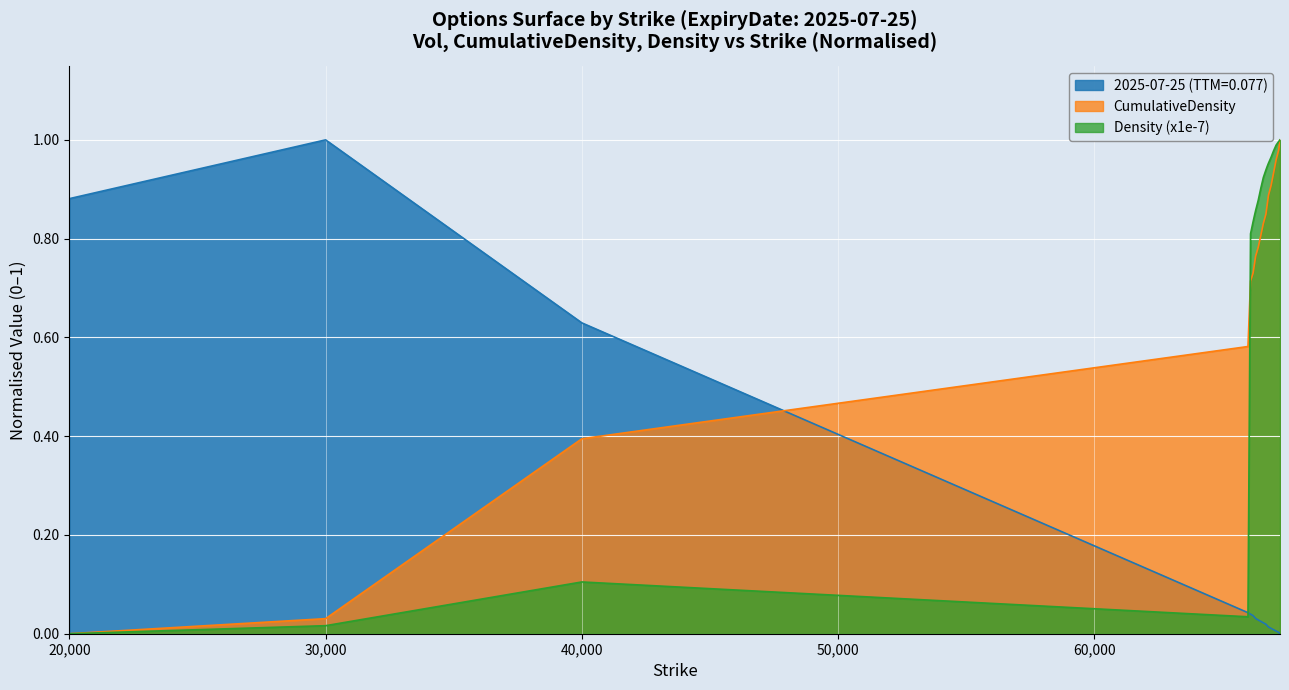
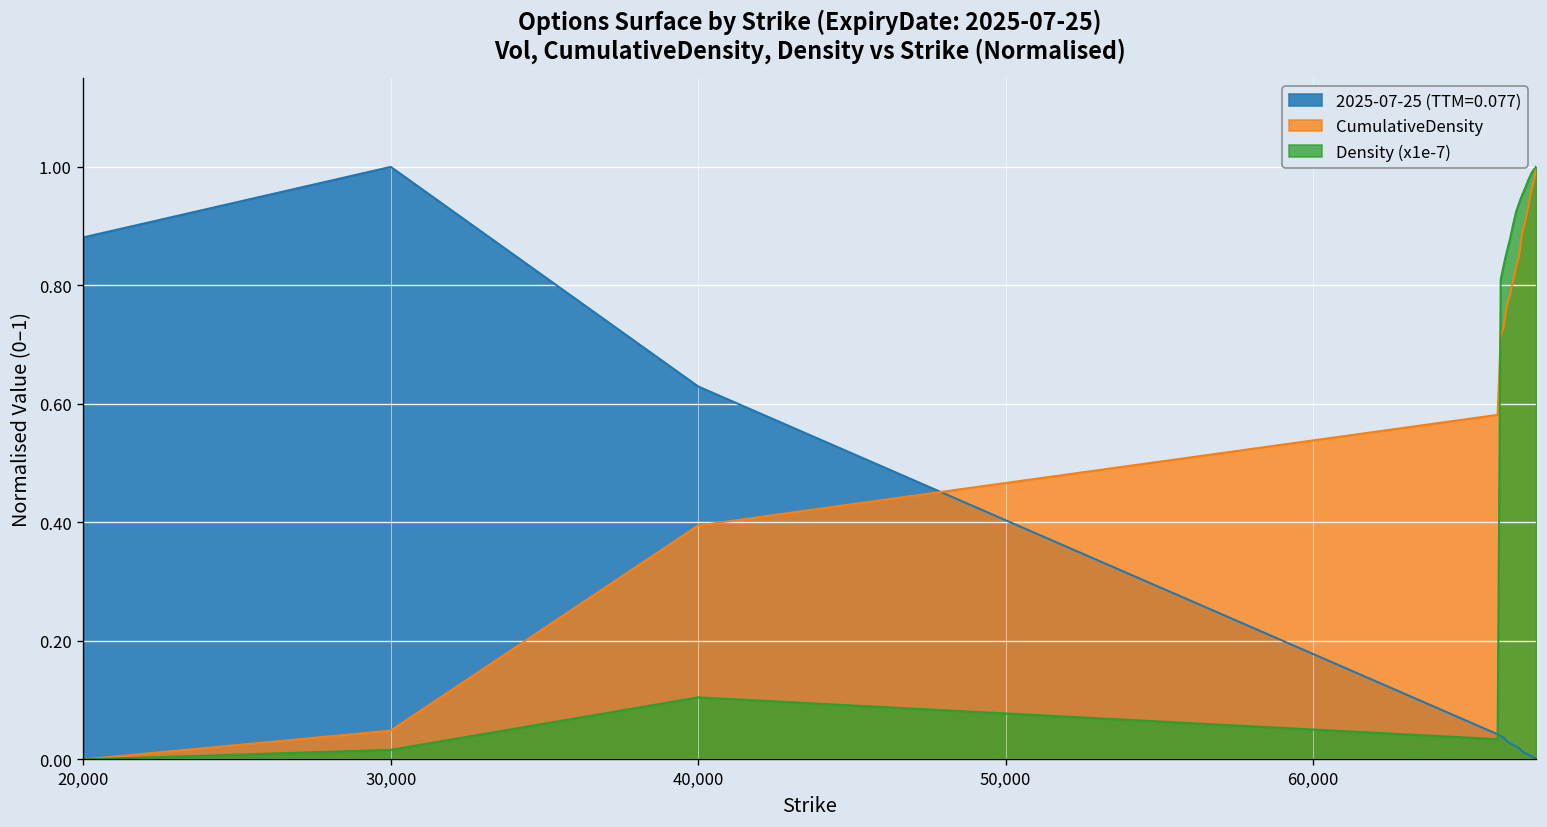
CumulativeDensity, 30,000: 0.03 -> 0.05
